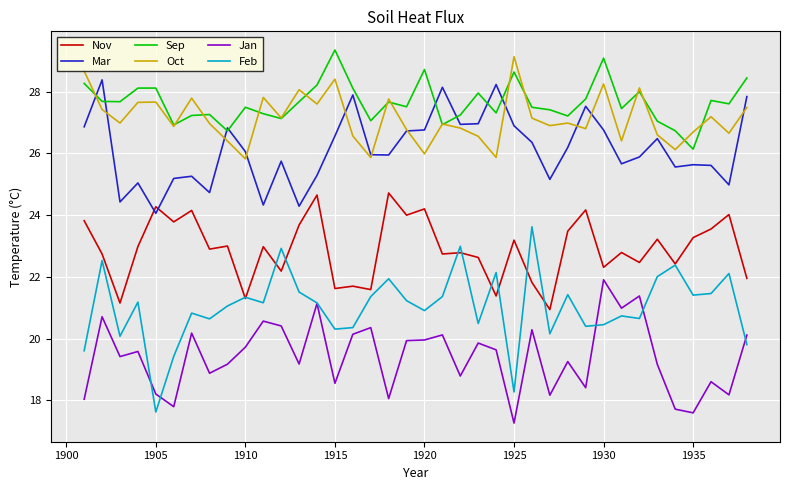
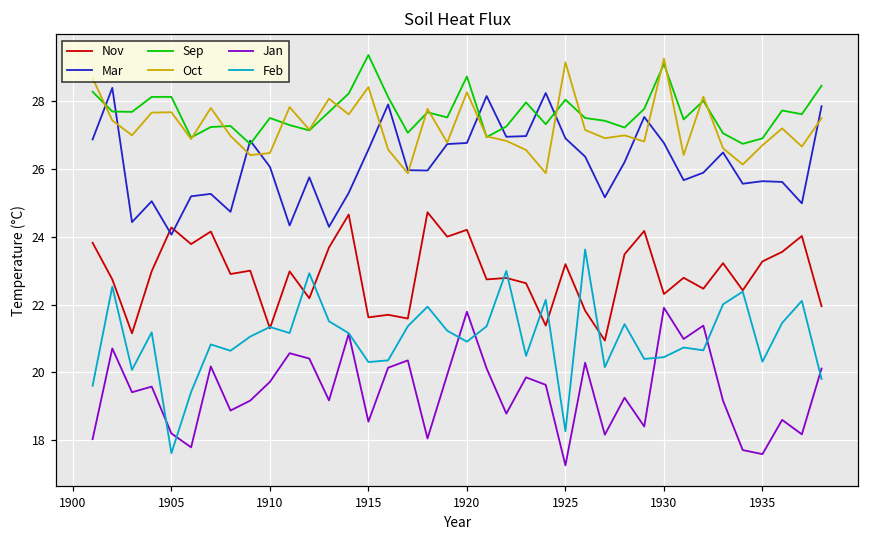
Oct, 1910: 25.8 -> 26.5
Oct, 1920: 26.0 -> 28.3
Jan, 1920: 20.0 -> 21.8
Sep, 1925: 28.6 -> 28.0
Oct, 1930: 28.3 -> 29.2
Sep, 1935: 26.1 -> 26.9
Feb, 1935: 21.4 -> 20.3
